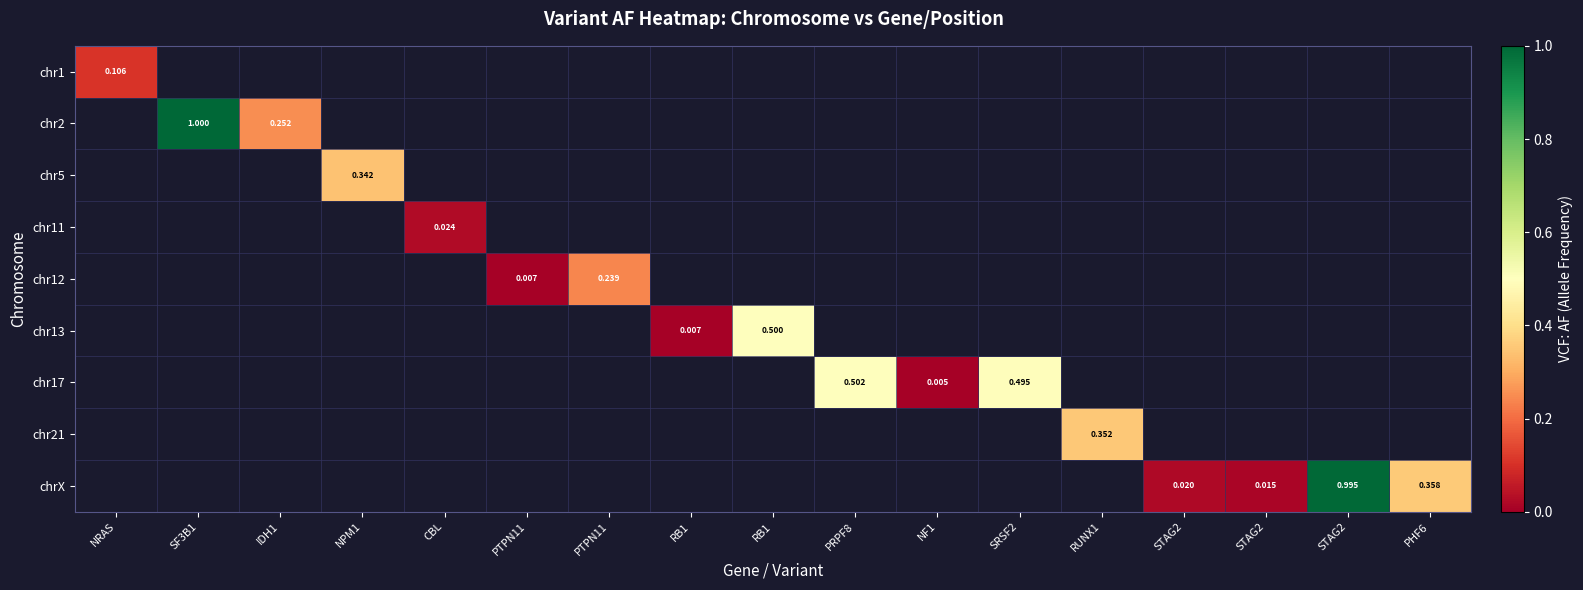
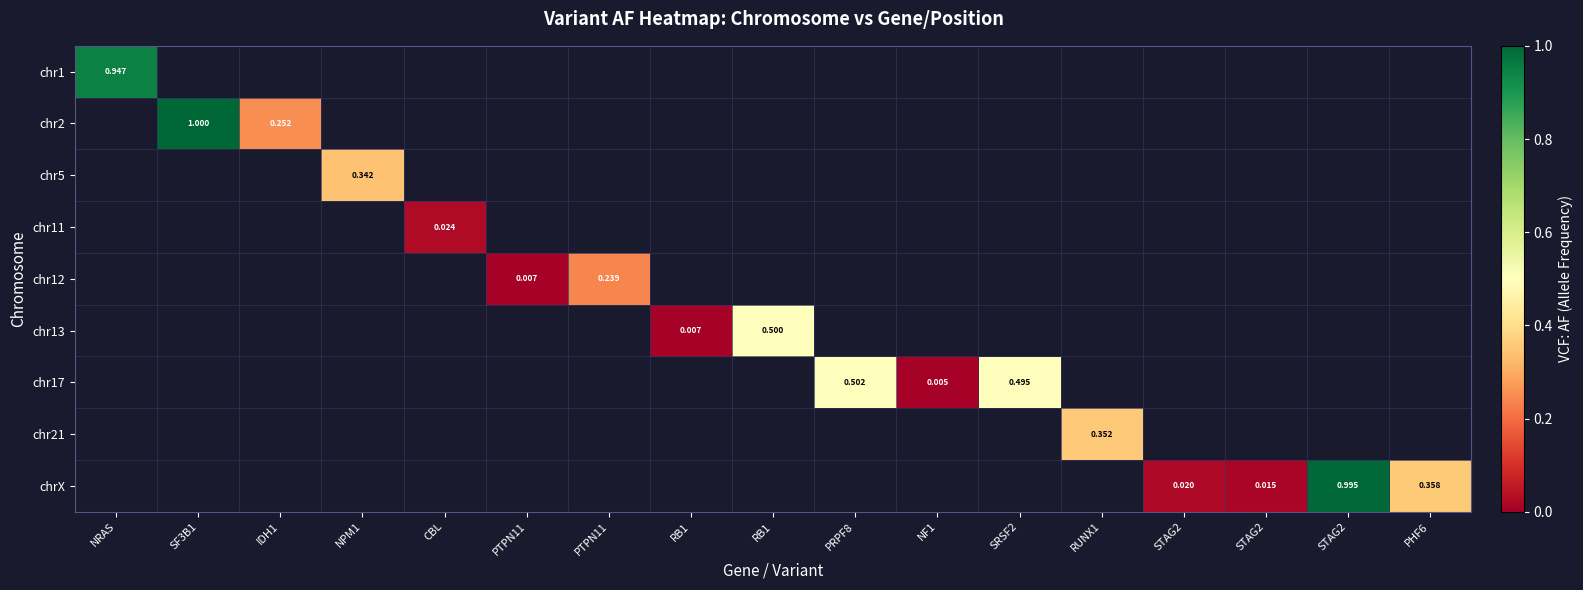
chr1, NRAS: 0.106 -> 0.947
